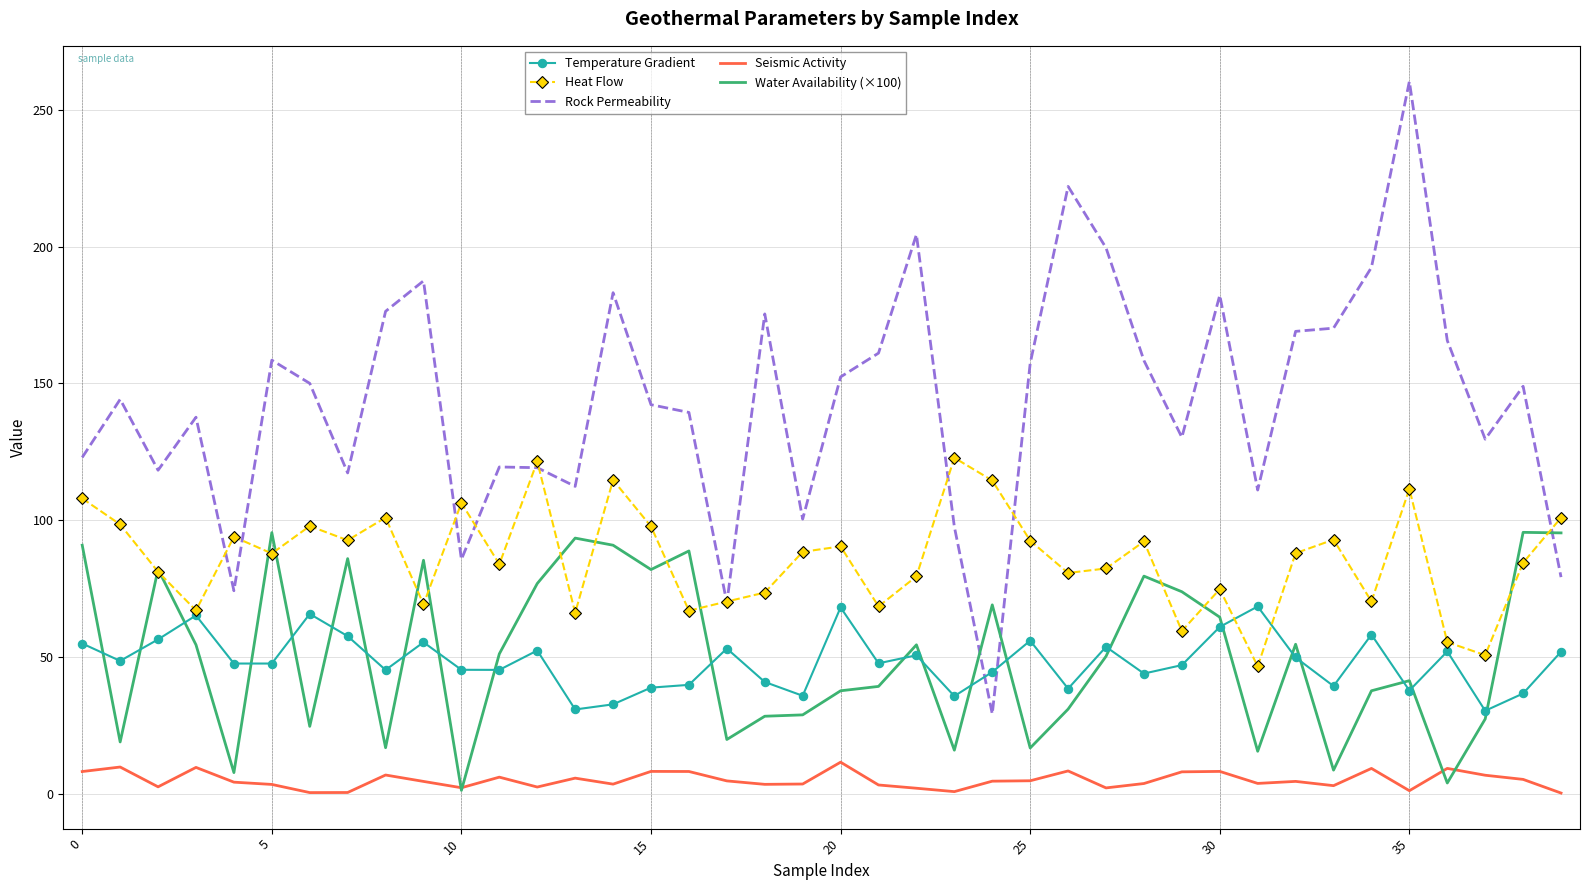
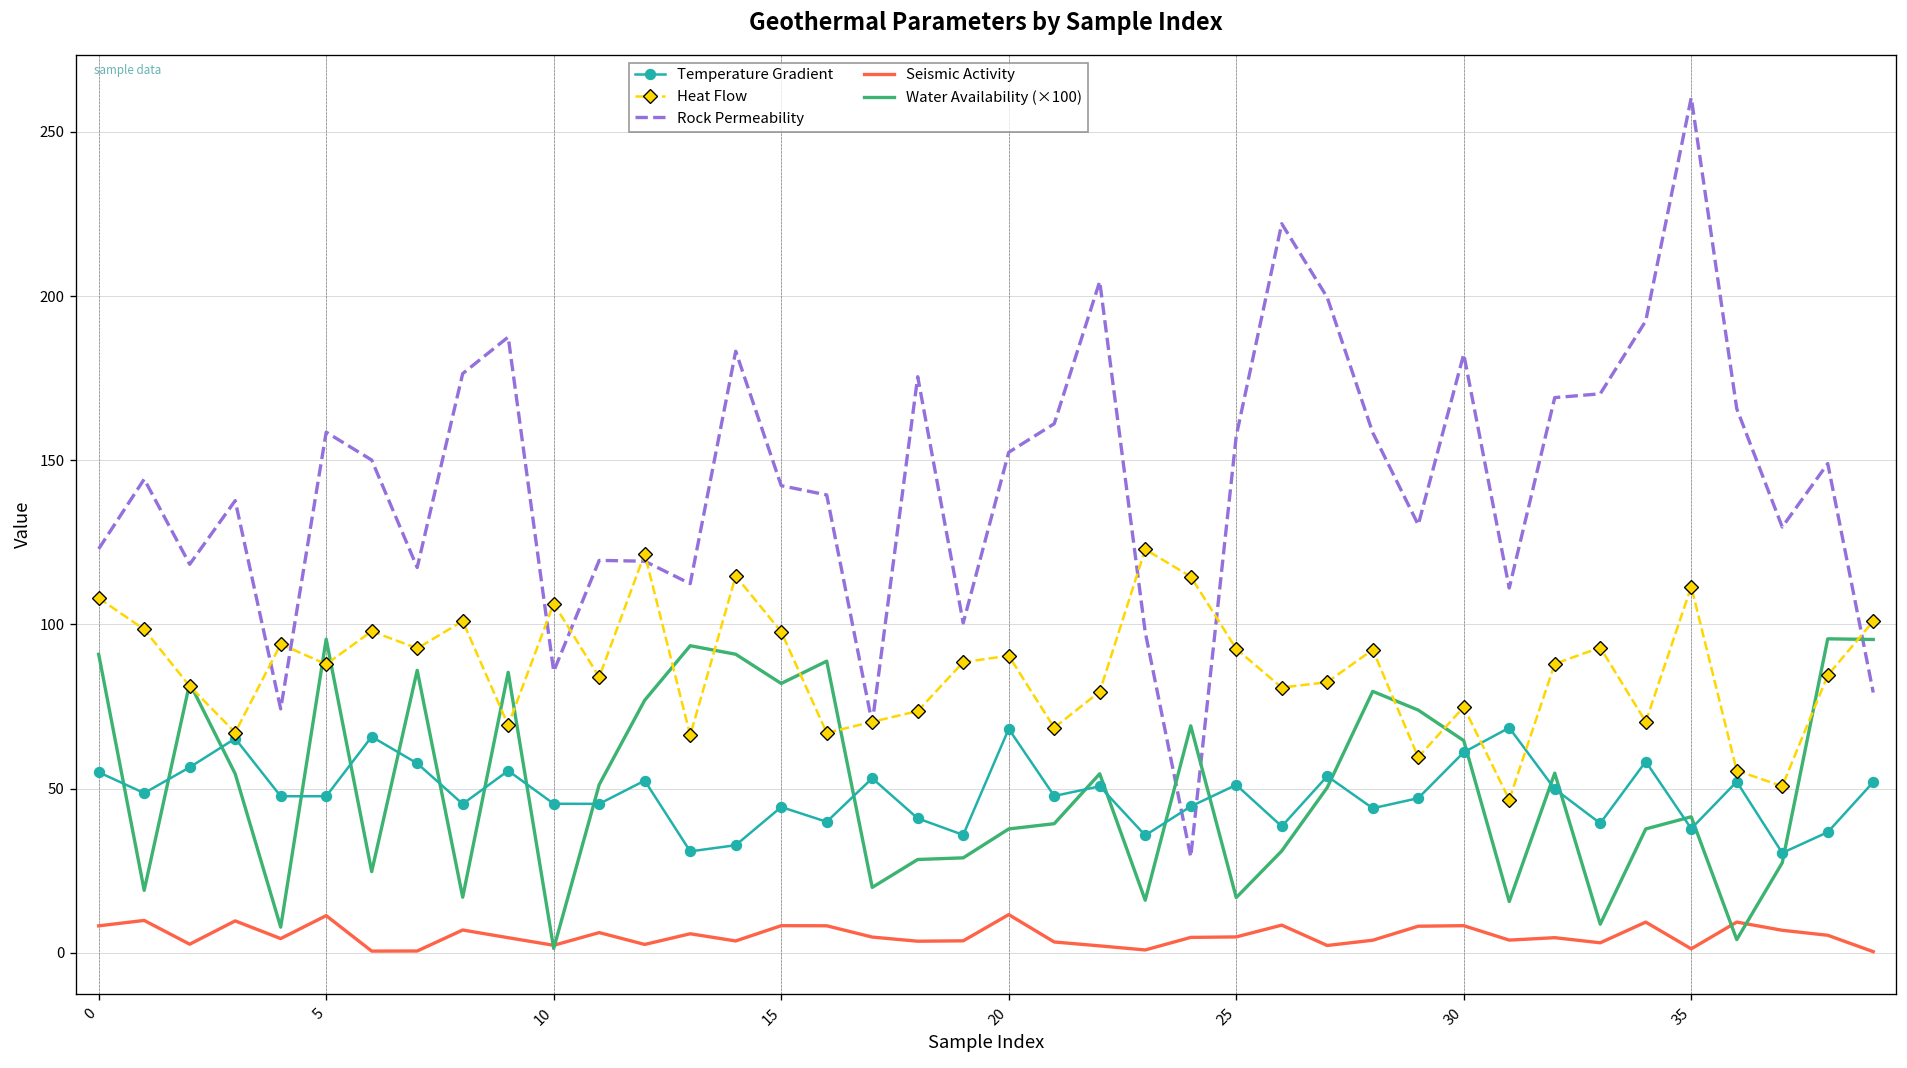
Seismic Activity, 5: 3 -> 11
Temperature Gradient, 15: 39 -> 44
Temperature Gradient, 25: 56 -> 51
